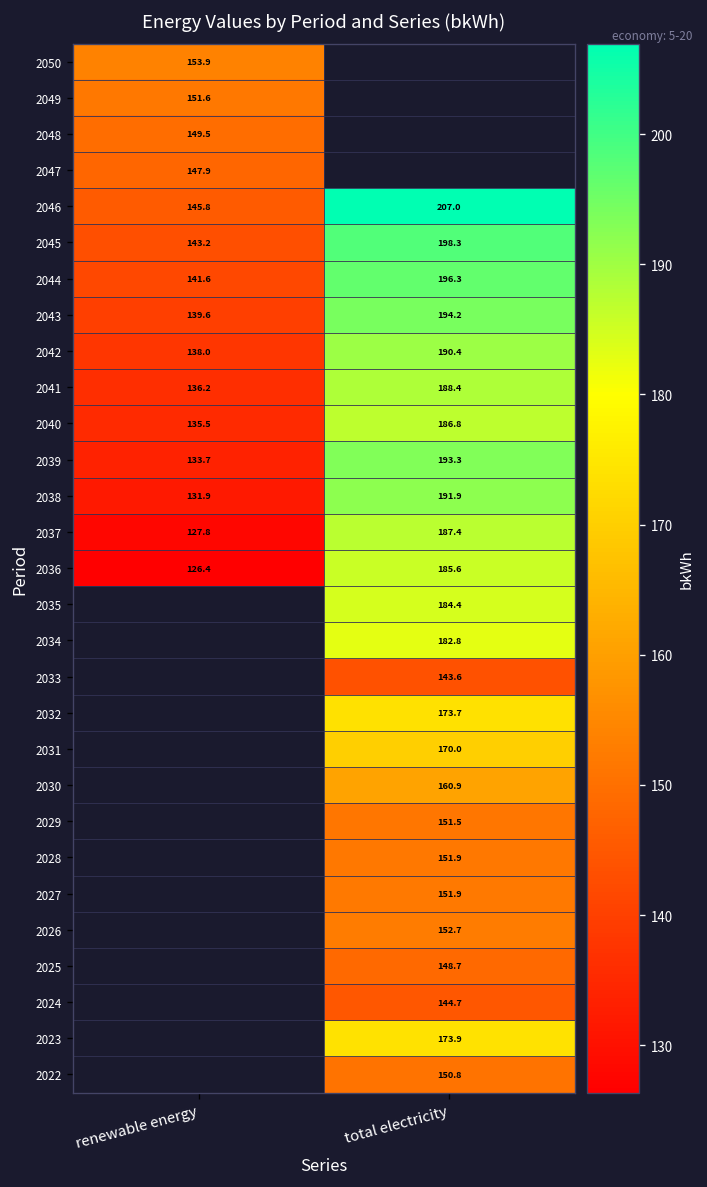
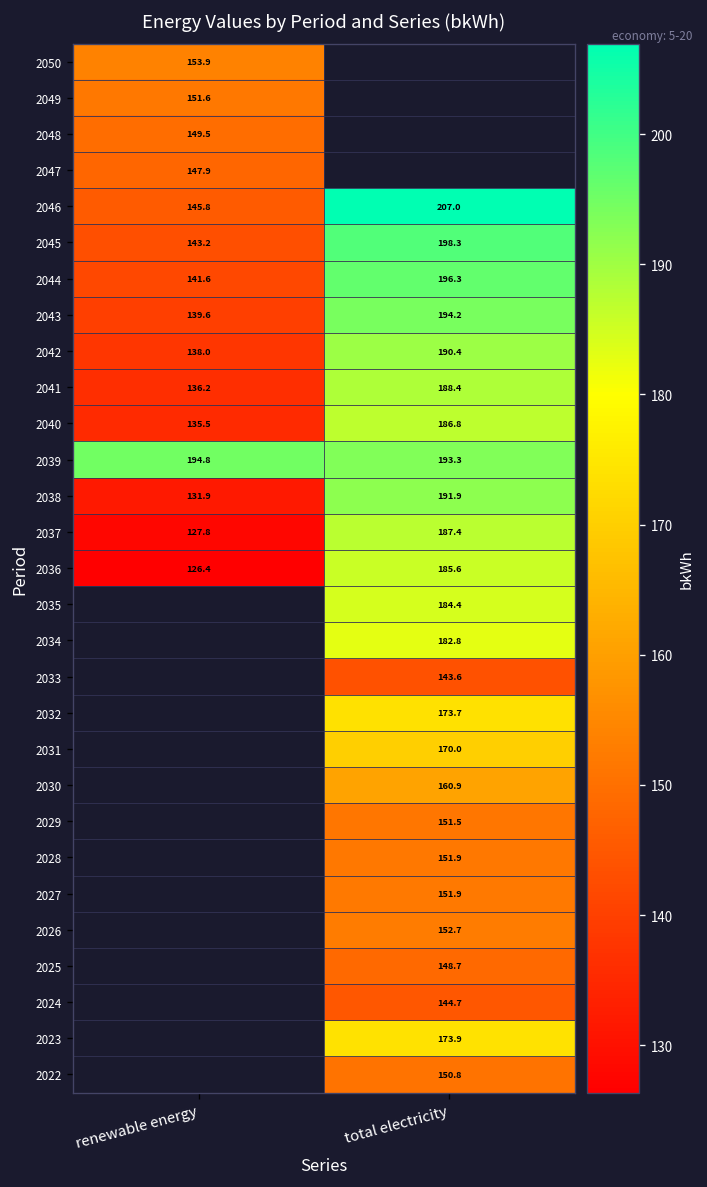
2039, renewable energy: 133.7 -> 194.8
